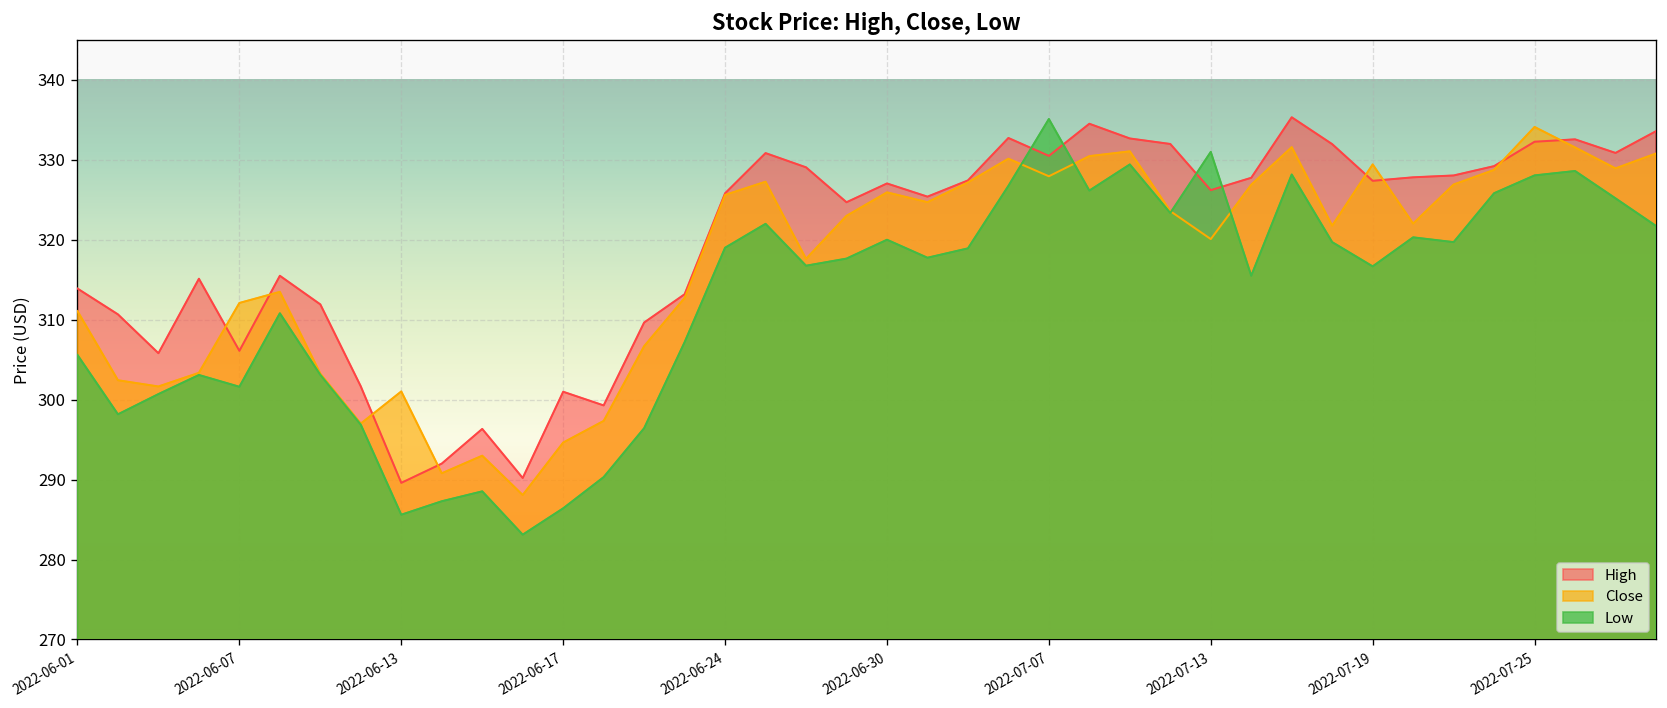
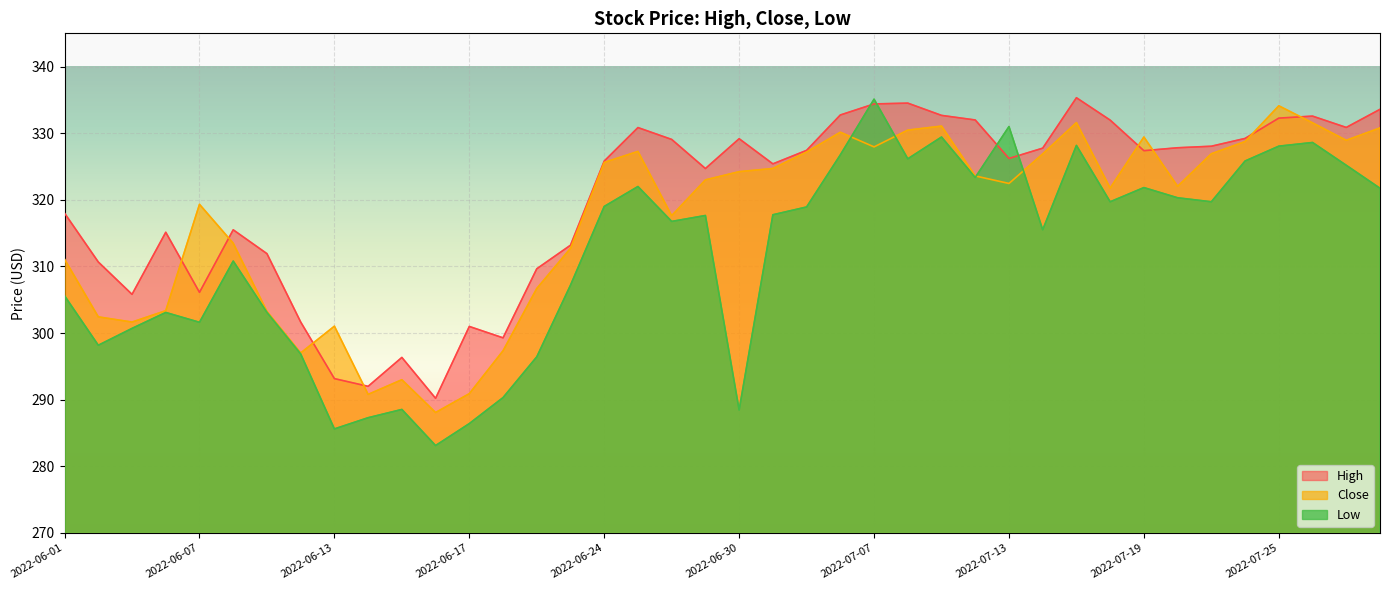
High, 2022-06-01: 314 -> 318
Close, 2022-06-07: 312 -> 319
High, 2022-06-13: 290 -> 293
Close, 2022-06-17: 295 -> 291
High, 2022-06-30: 327 -> 329
Close, 2022-06-30: 326 -> 324
Low, 2022-06-30: 320 -> 288
High, 2022-07-07: 331 -> 334
Close, 2022-07-13: 320 -> 322
Low, 2022-07-19: 317 -> 322
